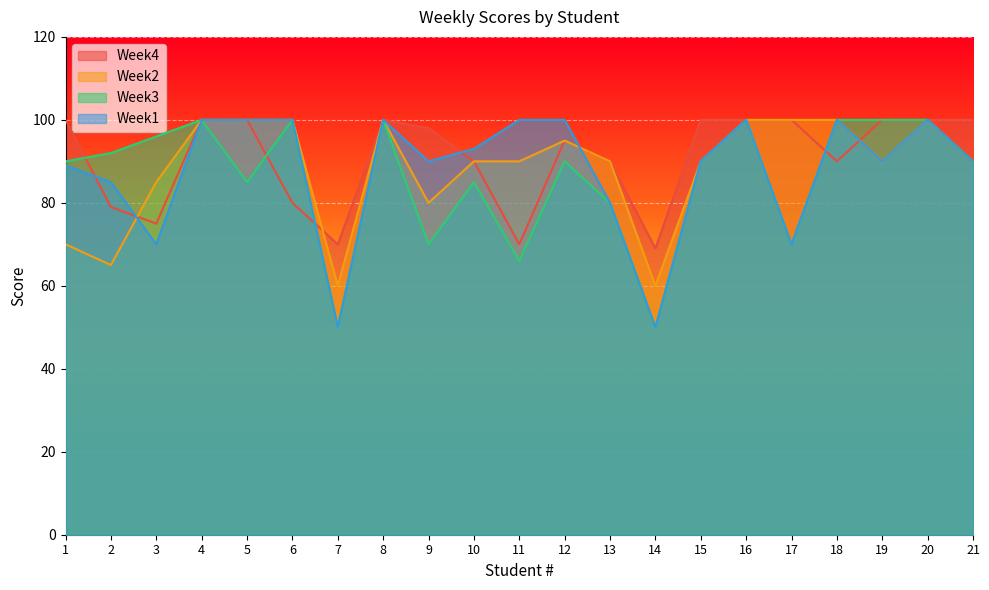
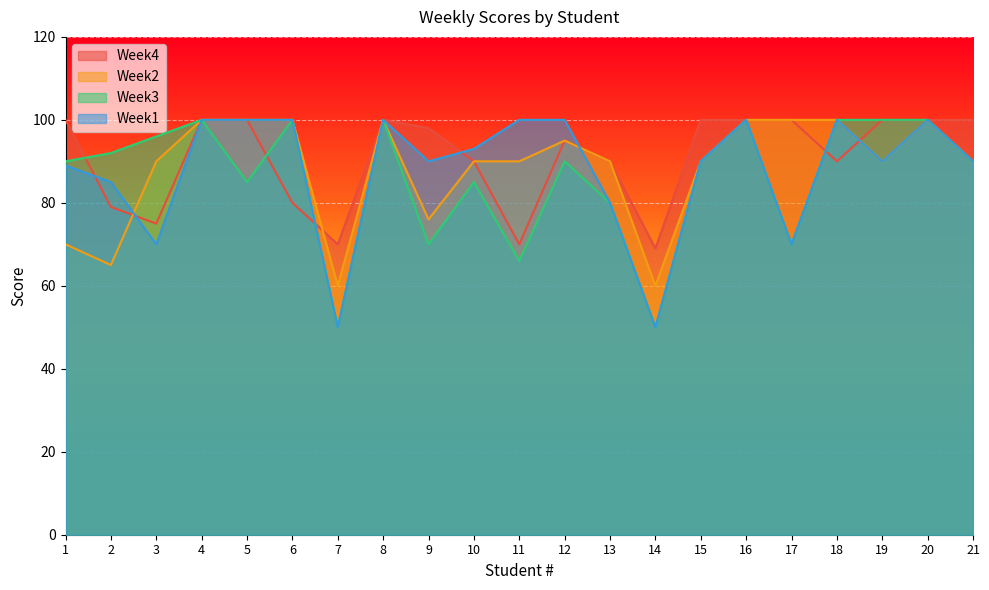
Week2, 3: 85 -> 90
Week2, 9: 80 -> 76
